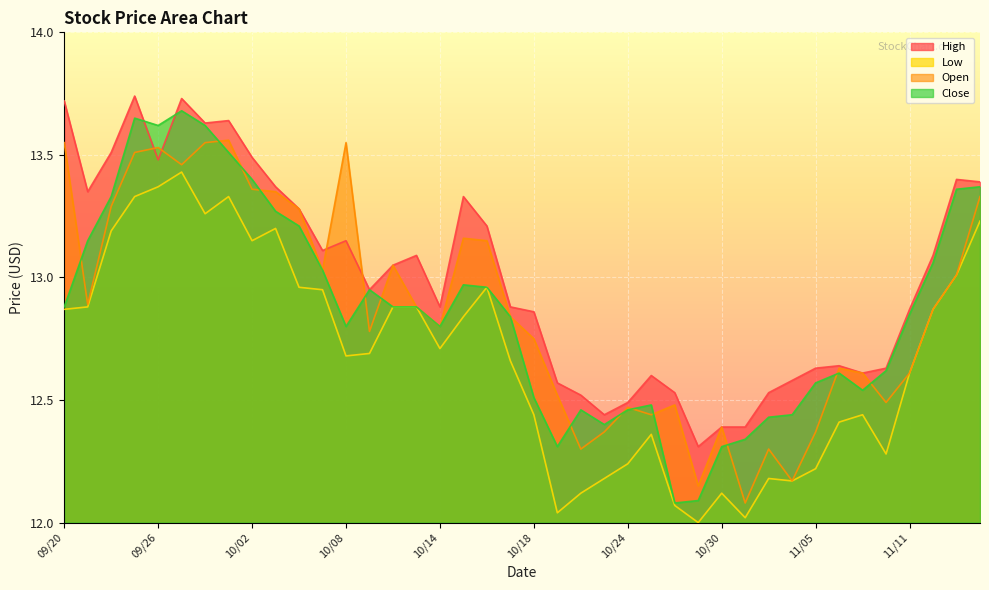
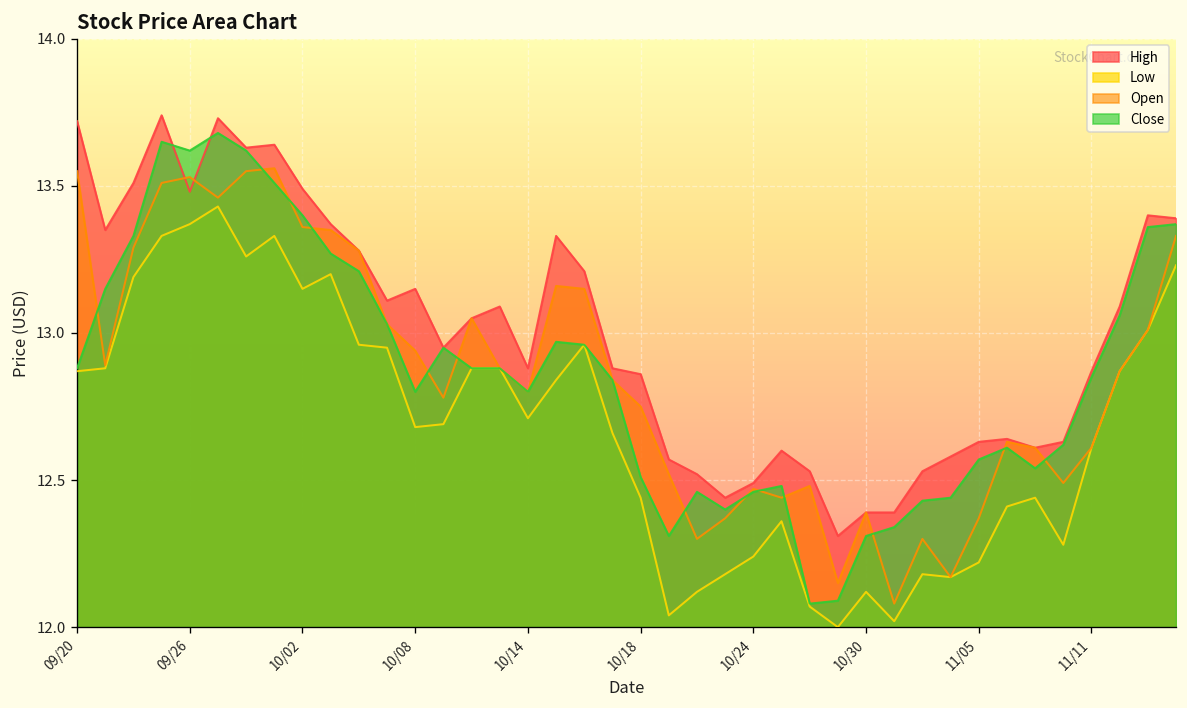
Open, 10/08: 13.55 -> 12.94
